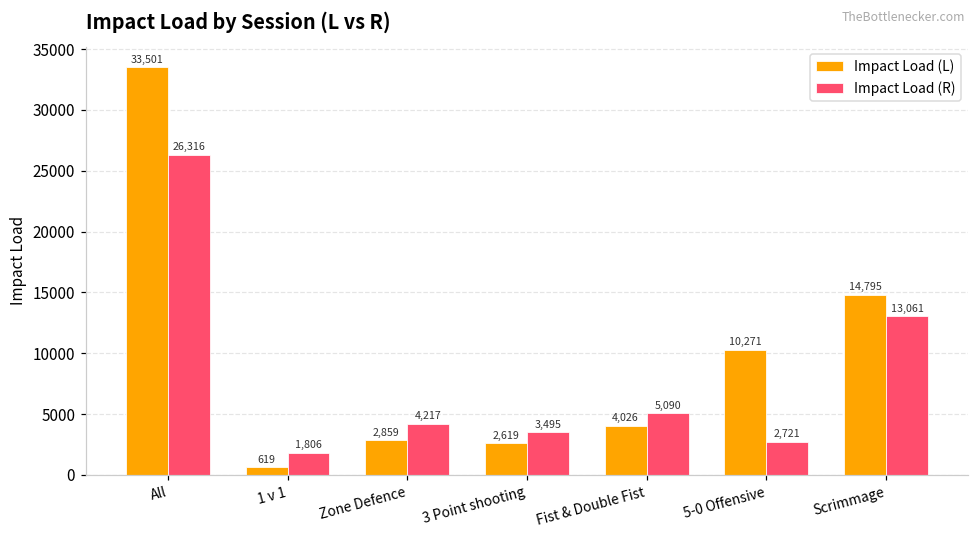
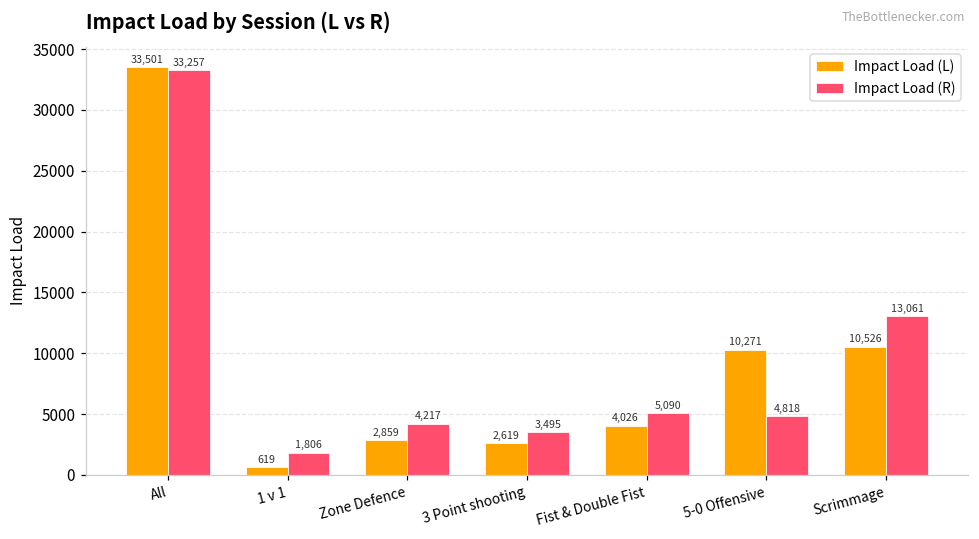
Impact Load (R), All: 26,316 -> 33,257
Impact Load (R), 5-0 Offensive: 2,721 -> 4,818
Impact Load (L), Scrimmage: 14,795 -> 10,526
